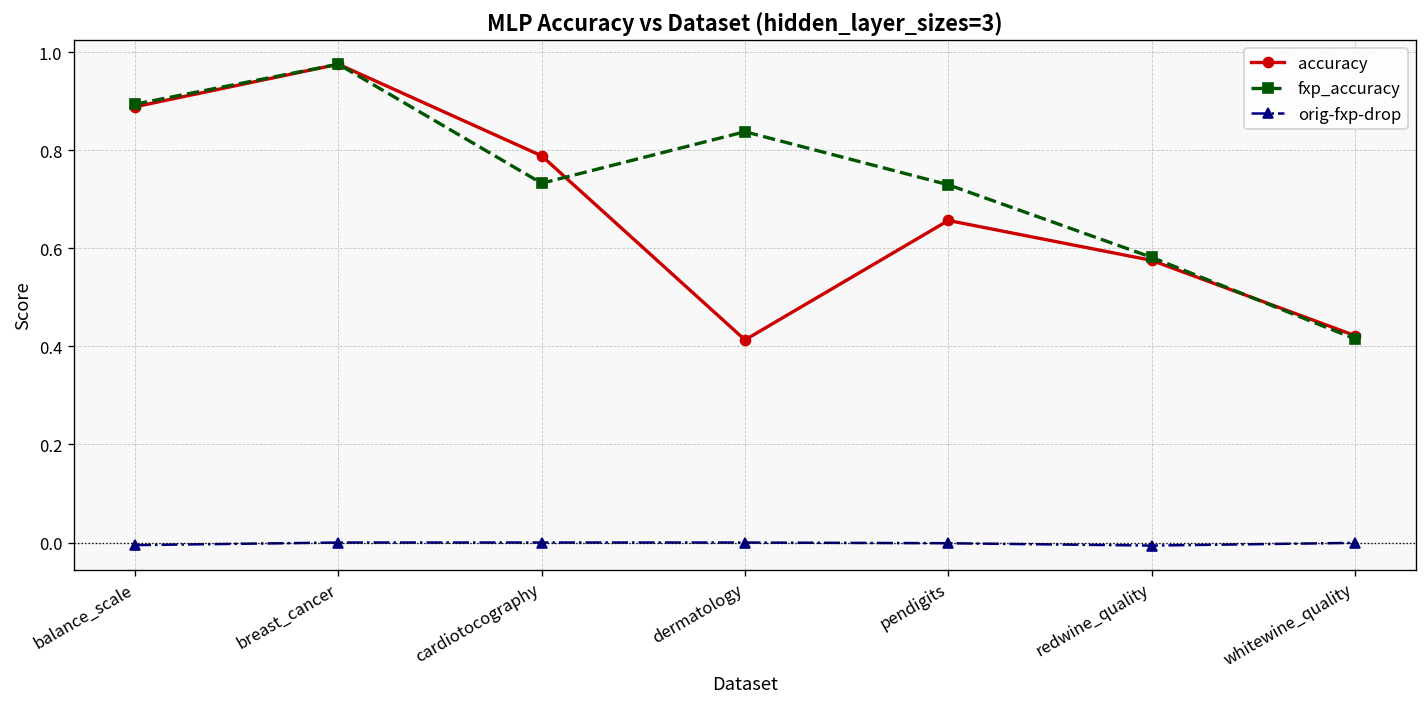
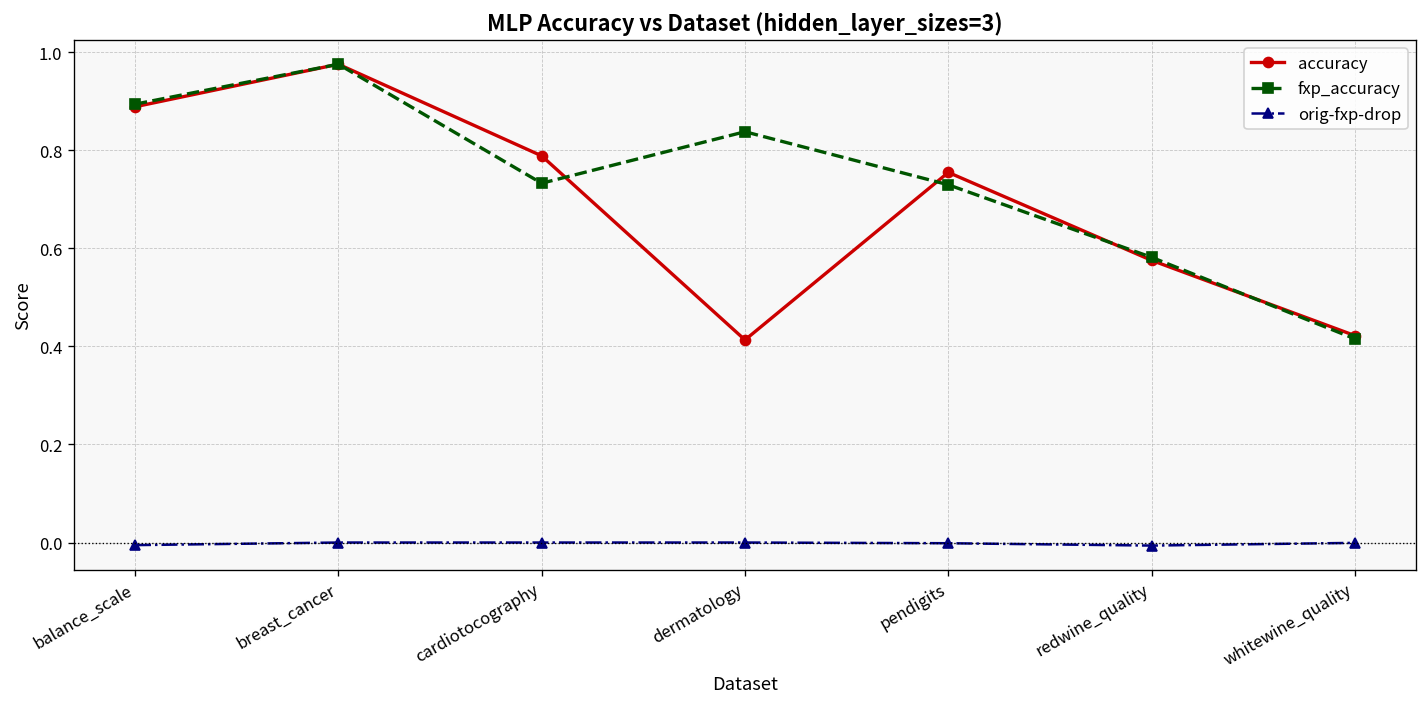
accuracy, pendigits: 0.66 -> 0.76
